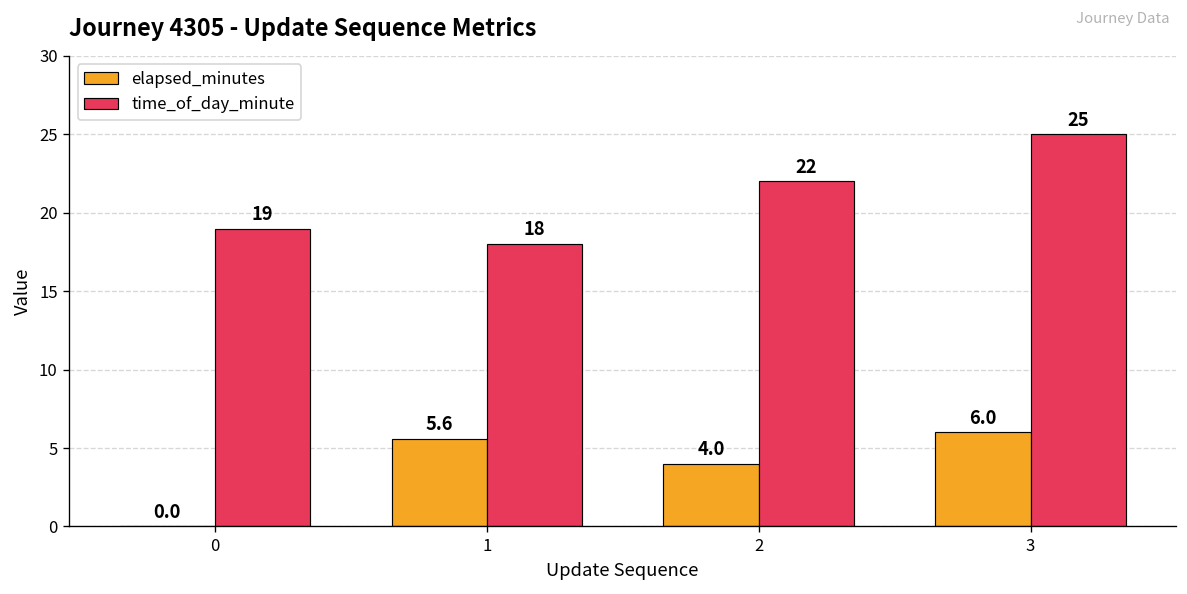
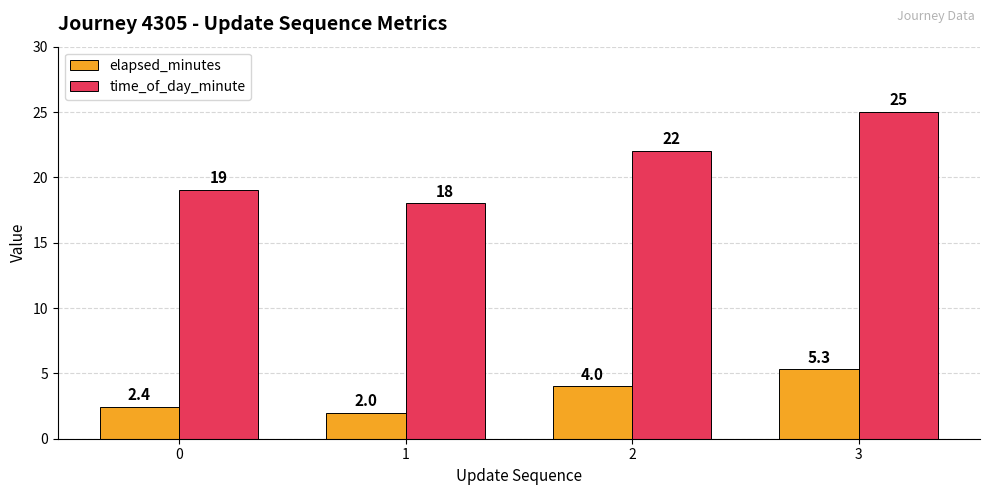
elapsed_minutes, 0: 0.0 -> 2.4
elapsed_minutes, 1: 5.6 -> 2.0
elapsed_minutes, 3: 6.0 -> 5.3
